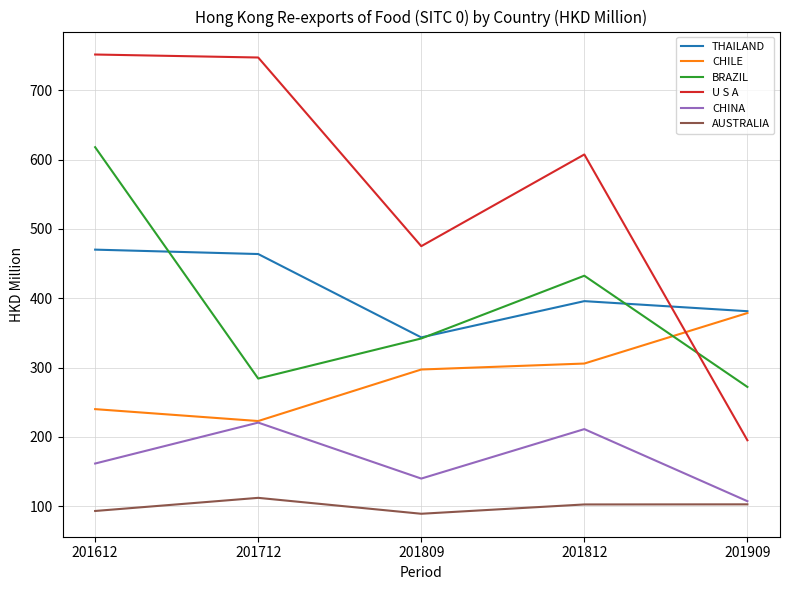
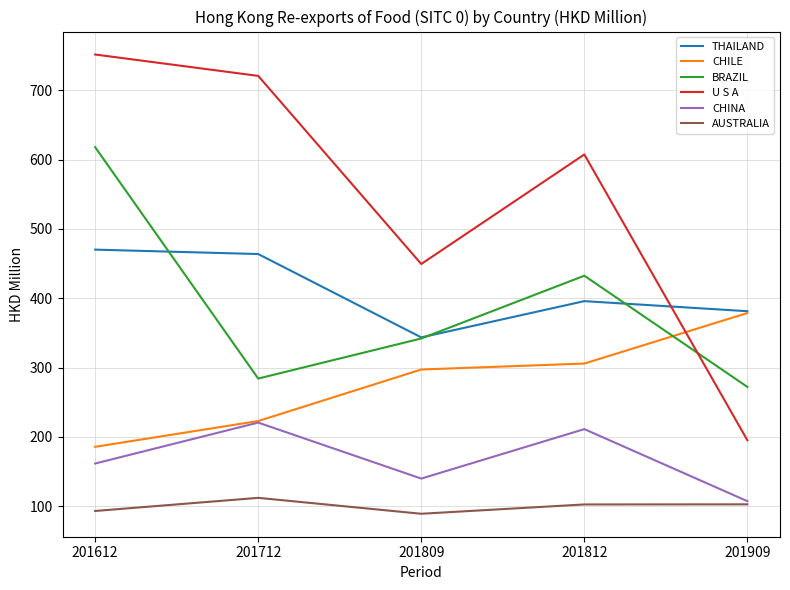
CHILE, 201612: 240 -> 190
U S A, 201712: 750 -> 720
U S A, 201809: 480 -> 450
